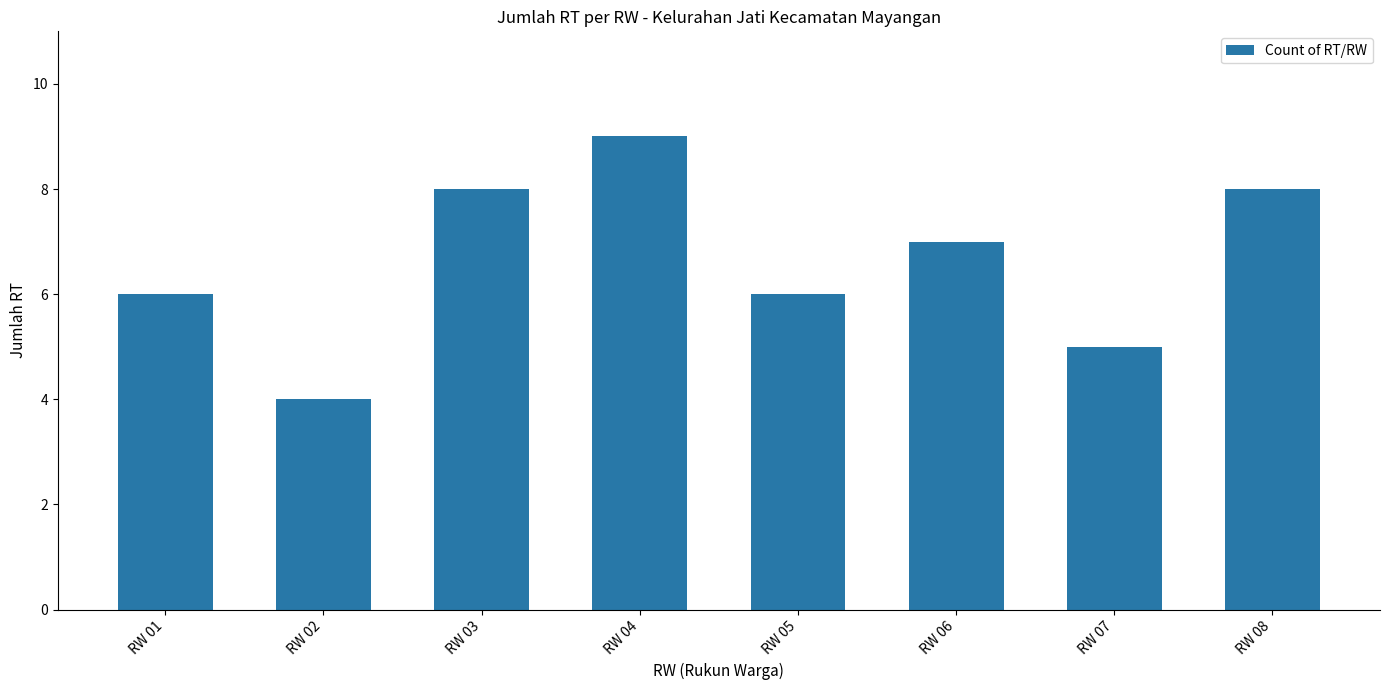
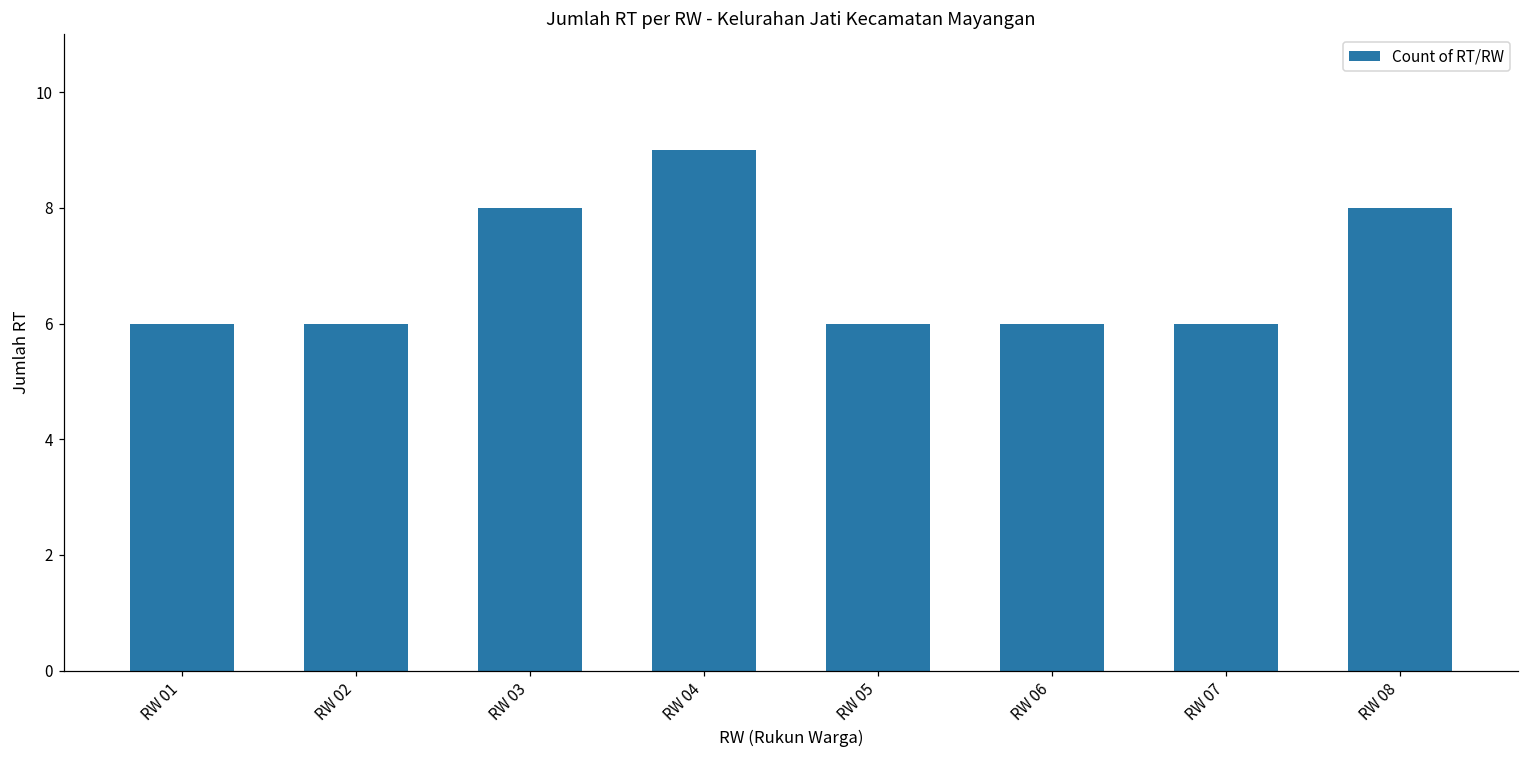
RW 02: 4 -> 6
RW 06: 7 -> 6
RW 07: 5 -> 6
